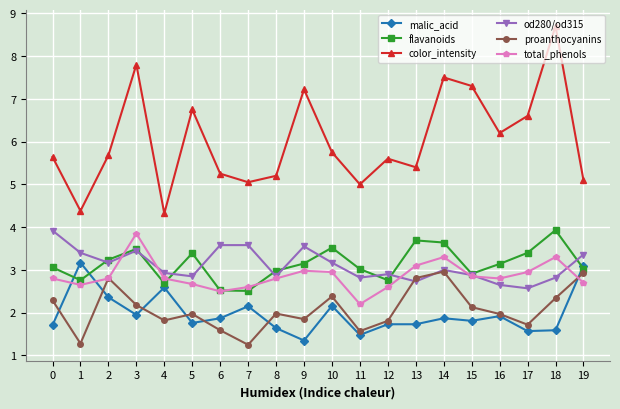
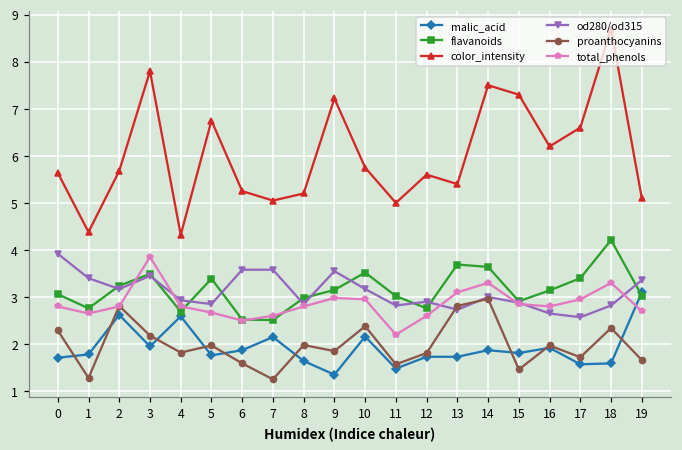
malic_acid, 1: 3.2 -> 1.8
malic_acid, 2: 2.4 -> 2.6
proanthocyanins, 15: 2.1 -> 1.5
flavanoids, 18: 3.9 -> 4.2
proanthocyanins, 19: 2.9 -> 1.7
